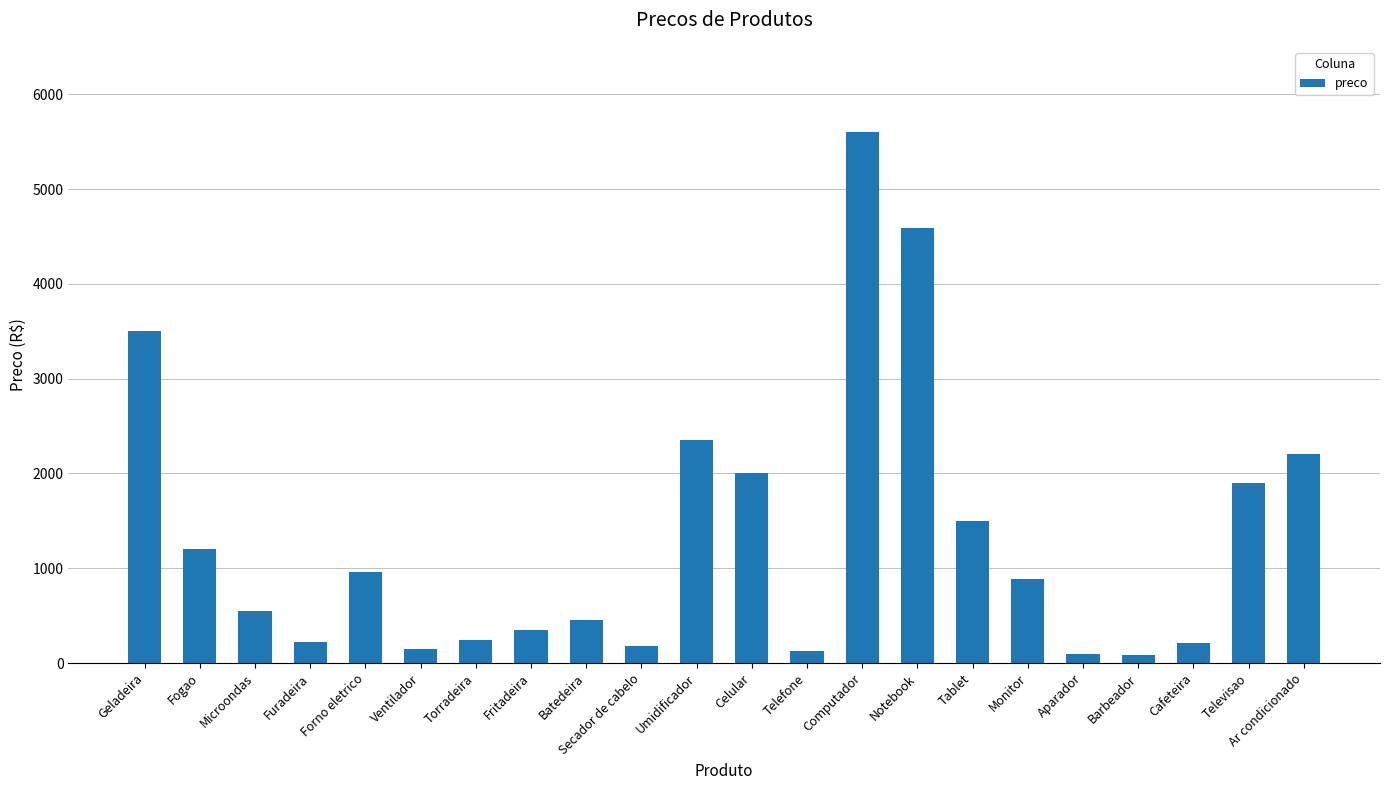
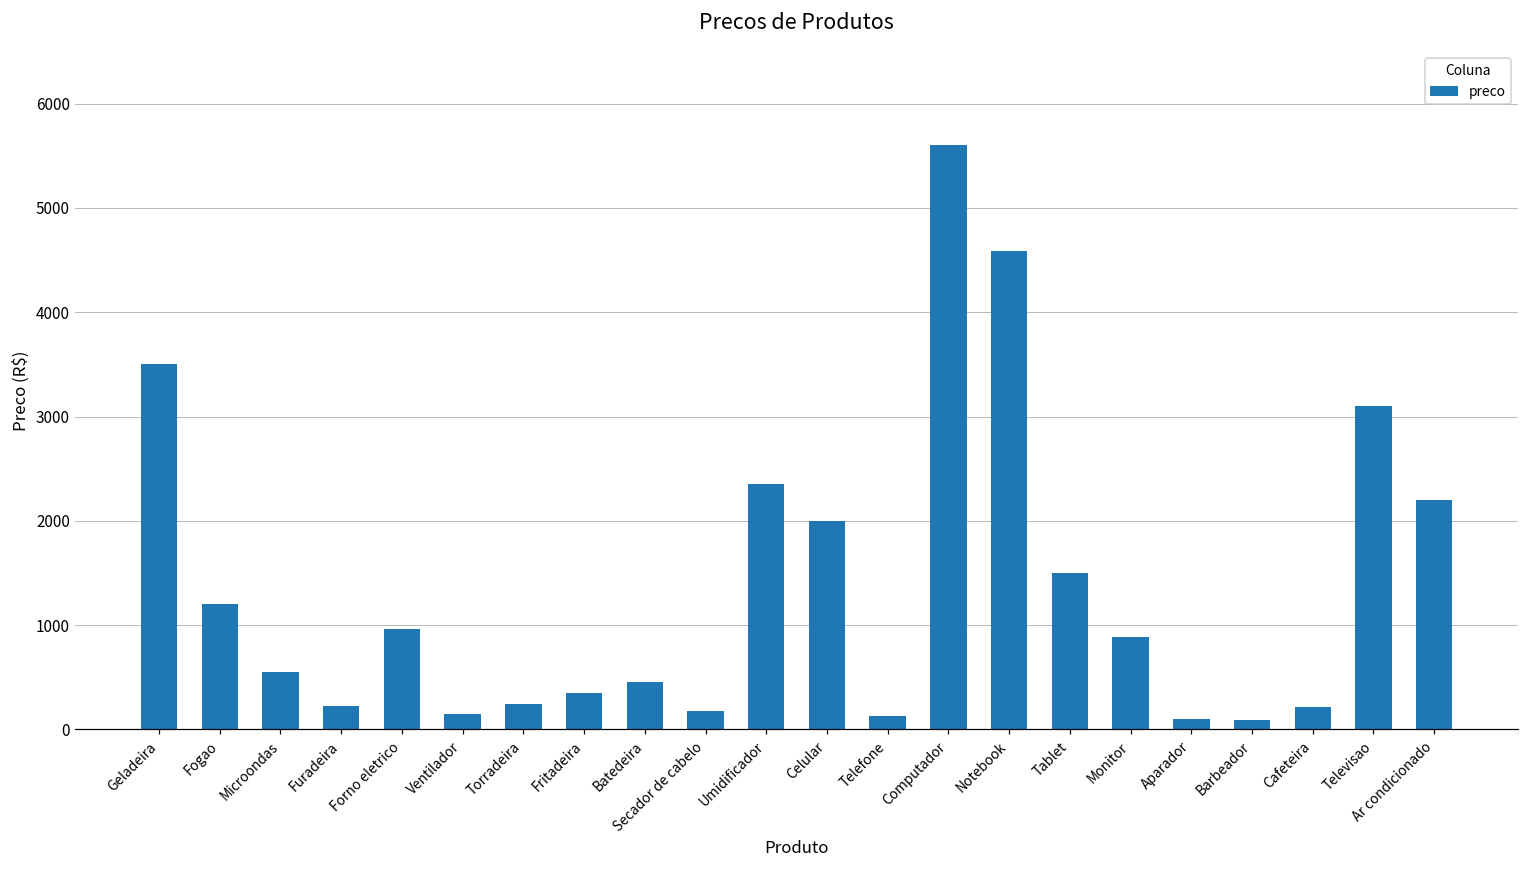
Televisao: 1900 -> 3100
